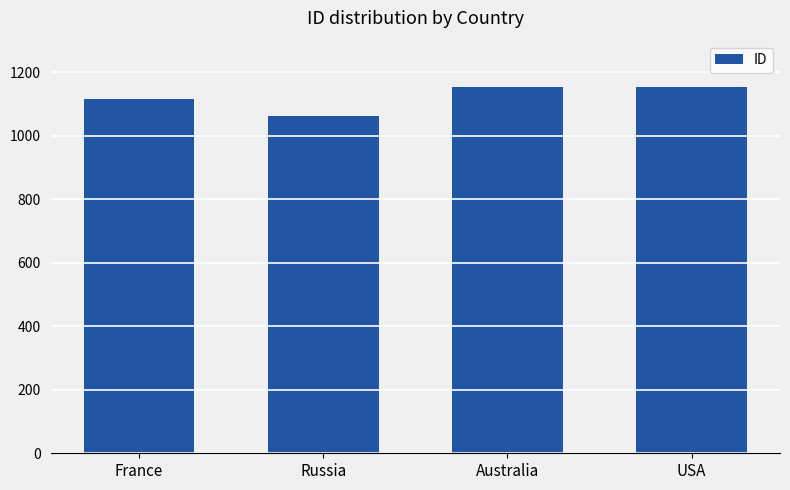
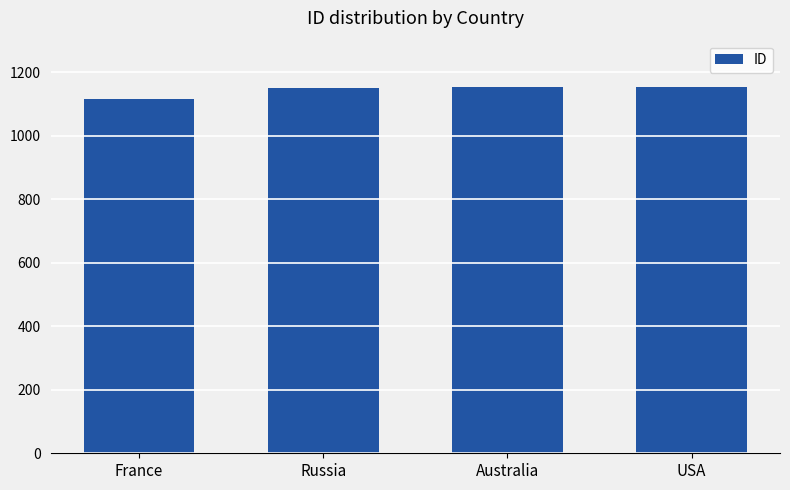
Russia: 1060 -> 1150
